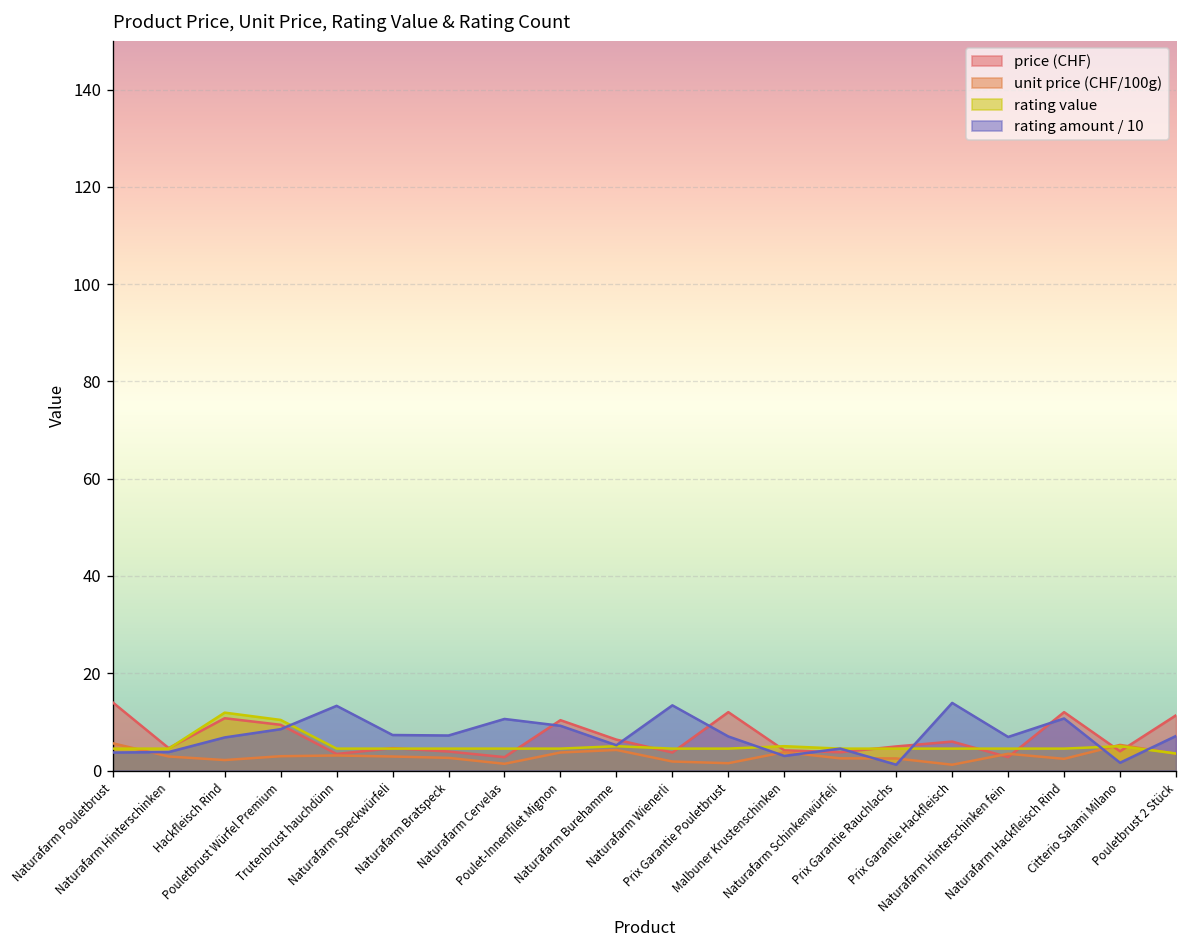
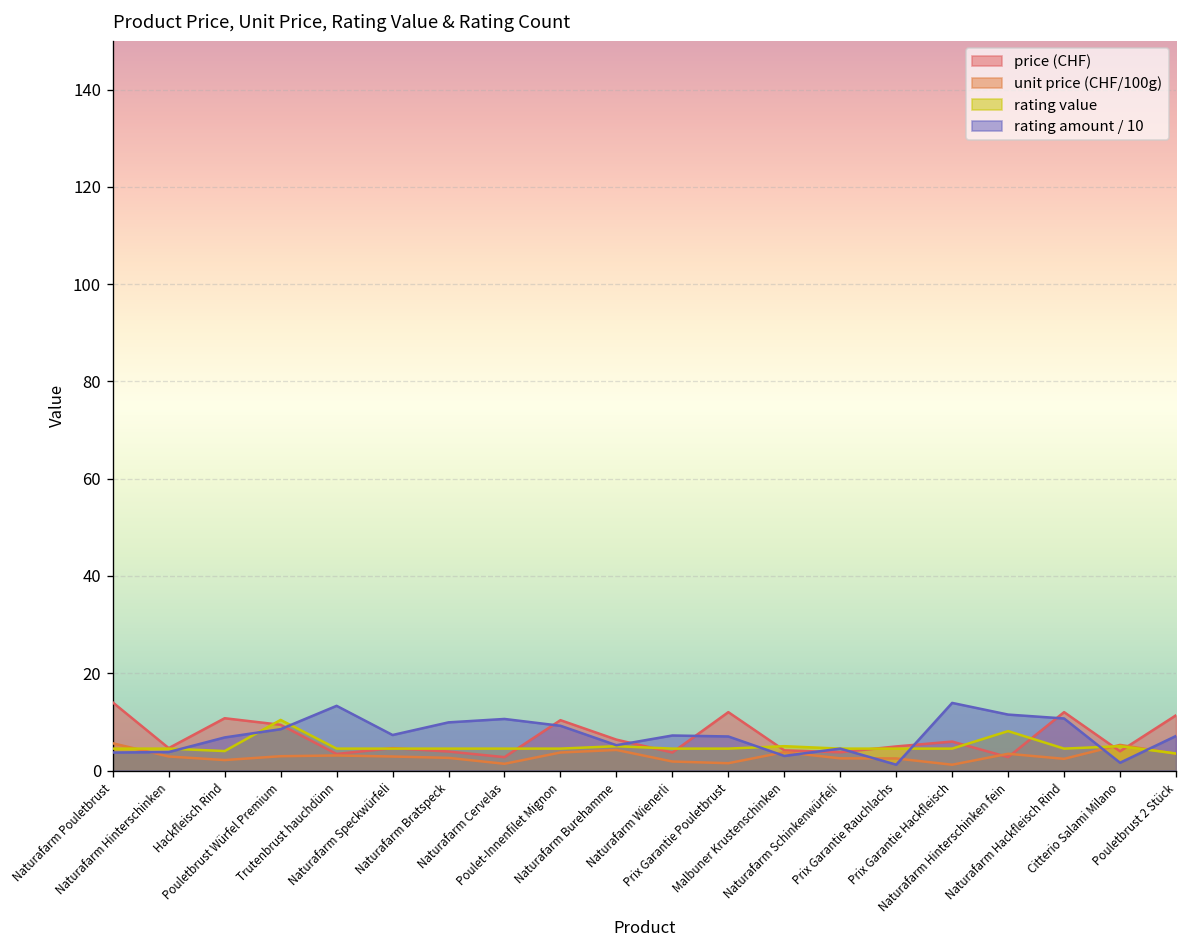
rating value, Hackfleisch Rind: 12 -> 4
rating amount / 10, Naturafarm Bratspeck: 7 -> 10
rating amount / 10, Naturafarm Wienerli: 13 -> 7
rating value, Naturafarm Hinterschinken fein: 5 -> 8
rating amount / 10, Naturafarm Hinterschinken fein: 7 -> 12
